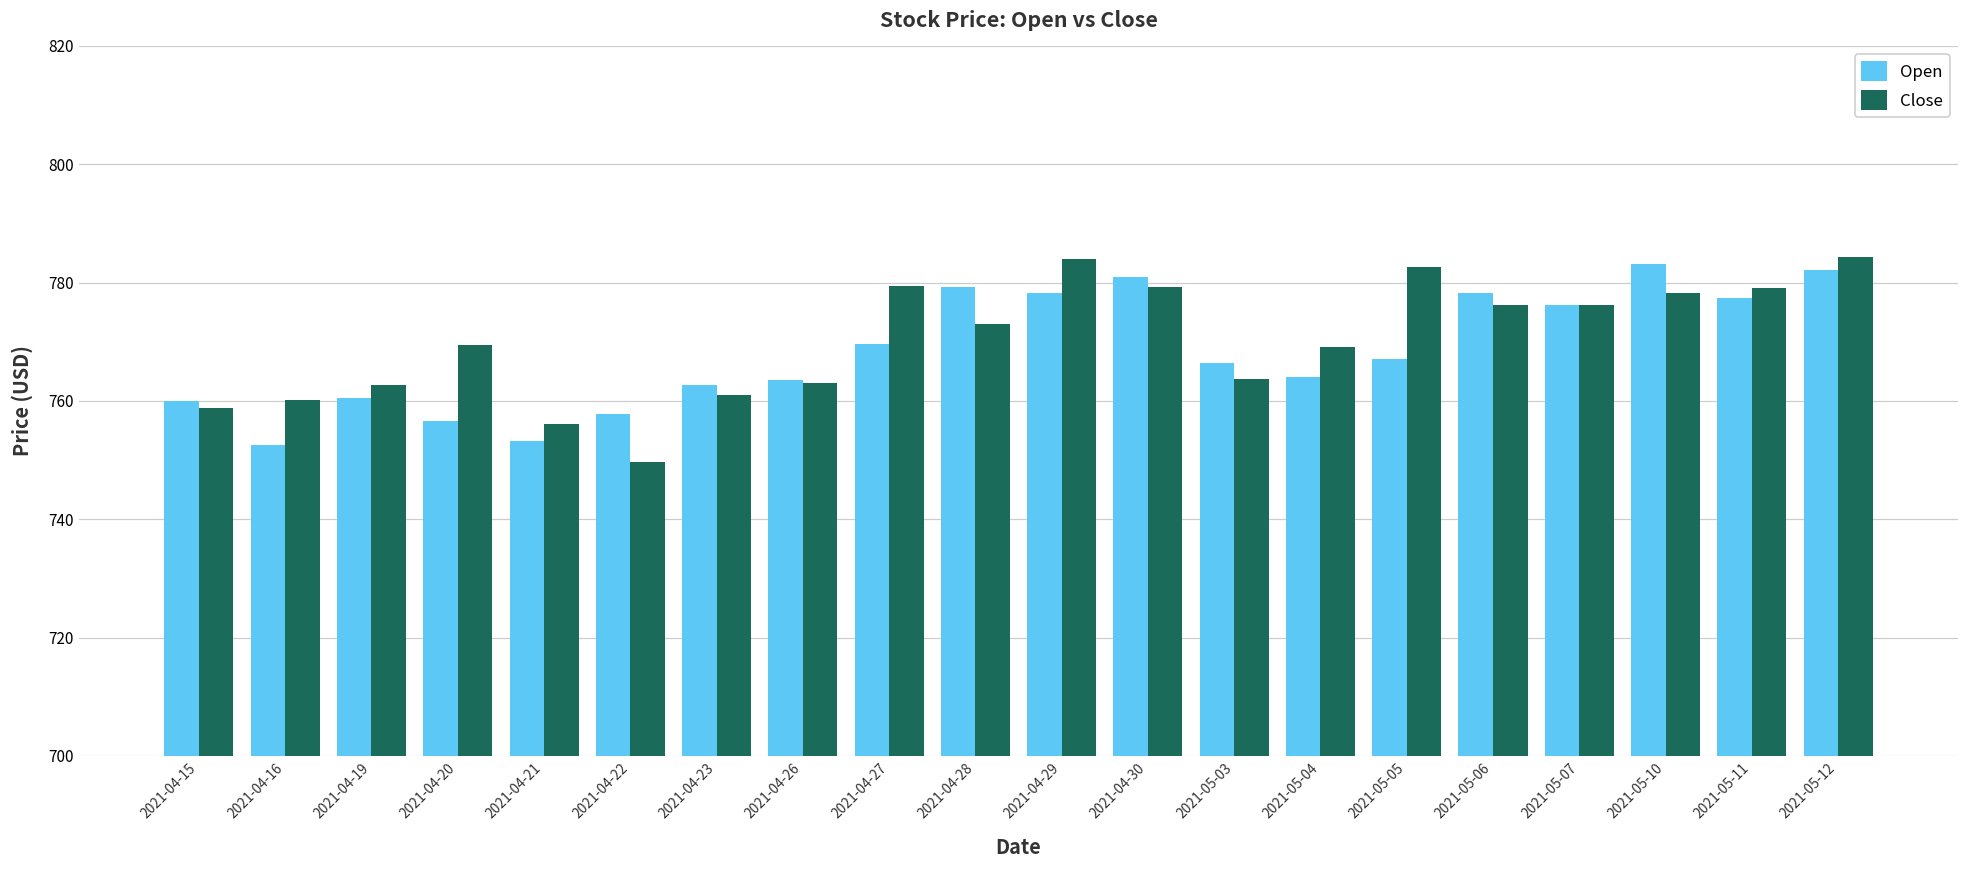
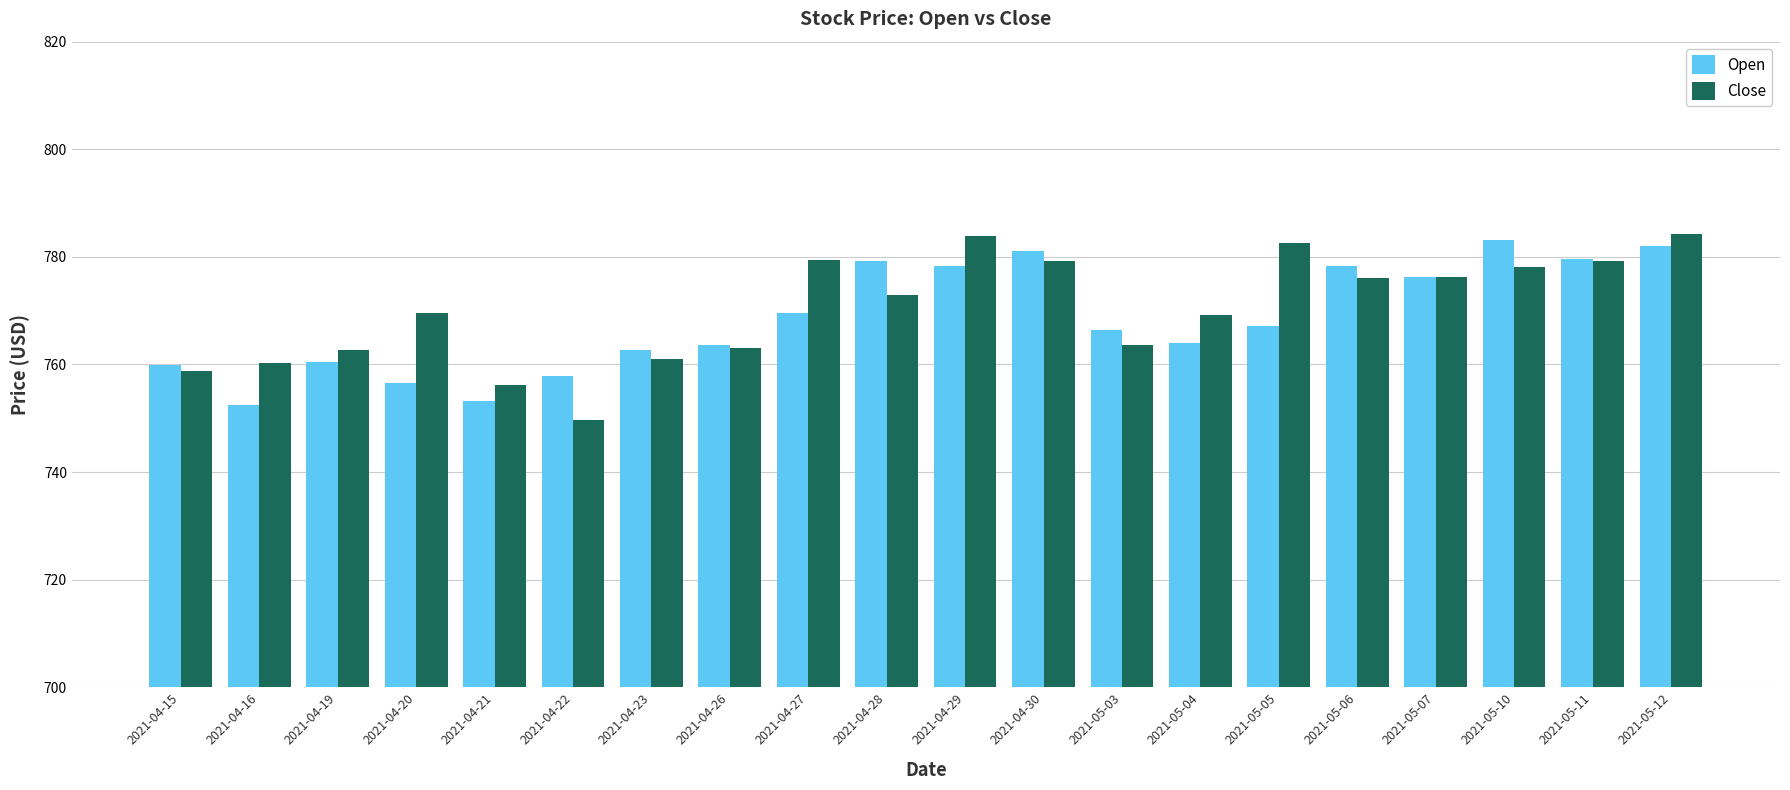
Open, 2021-05-11: 777 -> 780
